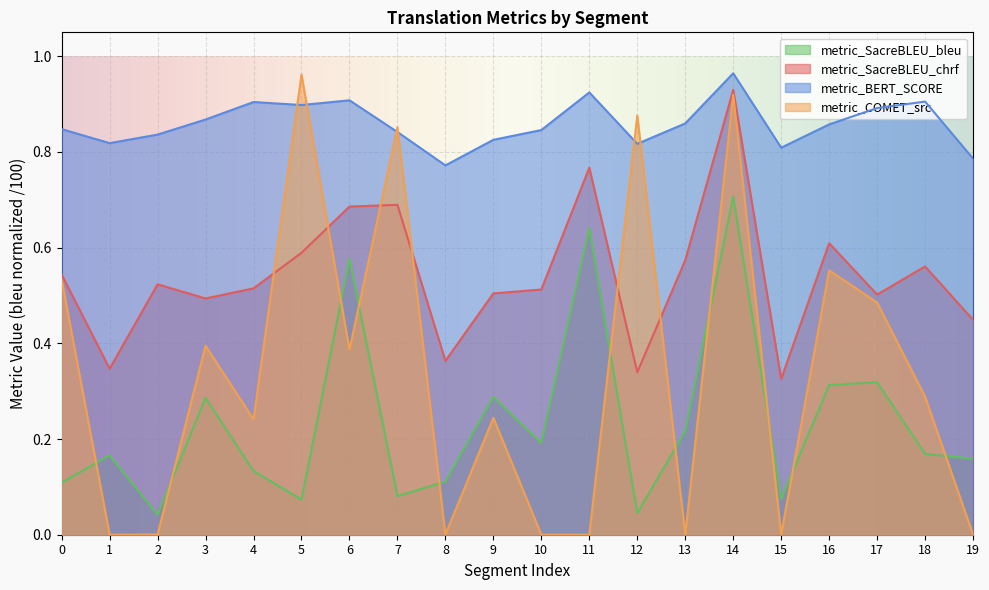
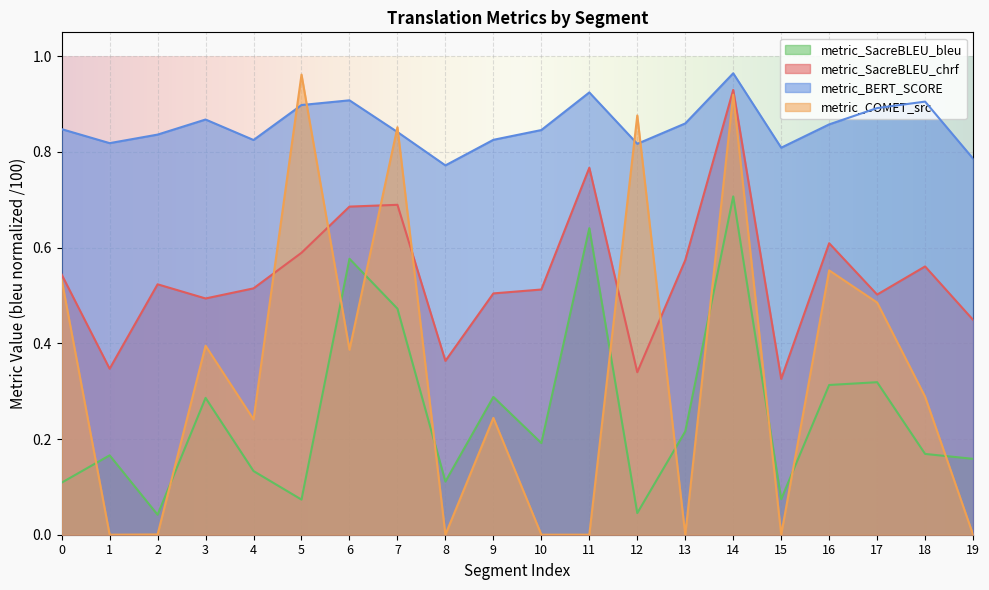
metric_BERT_SCORE, 4: 0.90 -> 0.82
metric_SacreBLEU_bleu, 7: 0.08 -> 0.47
